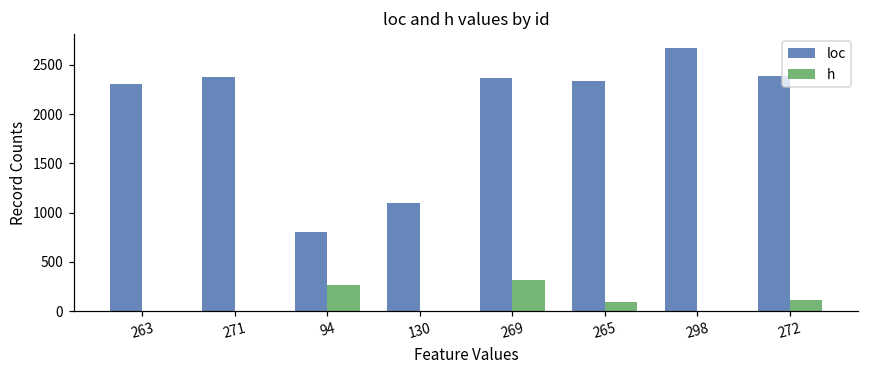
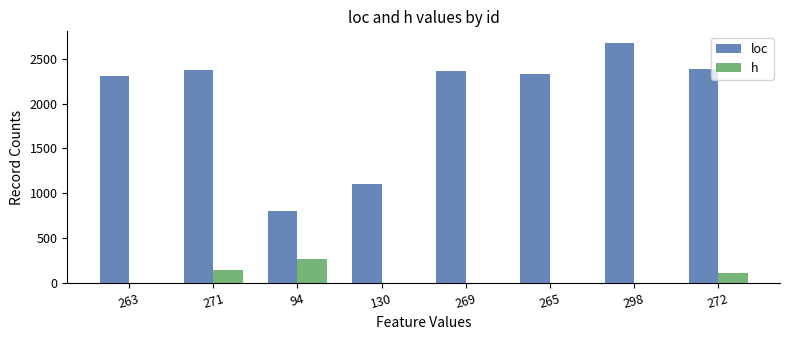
h, 271: 0 -> 100
h, 269: 300 -> 0
h, 265: 100 -> 0
